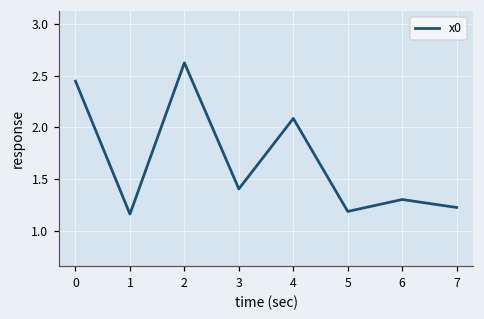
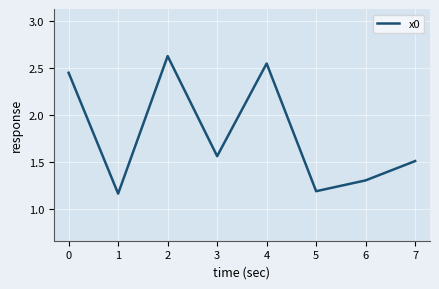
3: 1.4 -> 1.6
4: 2.1 -> 2.5
7: 1.2 -> 1.5
